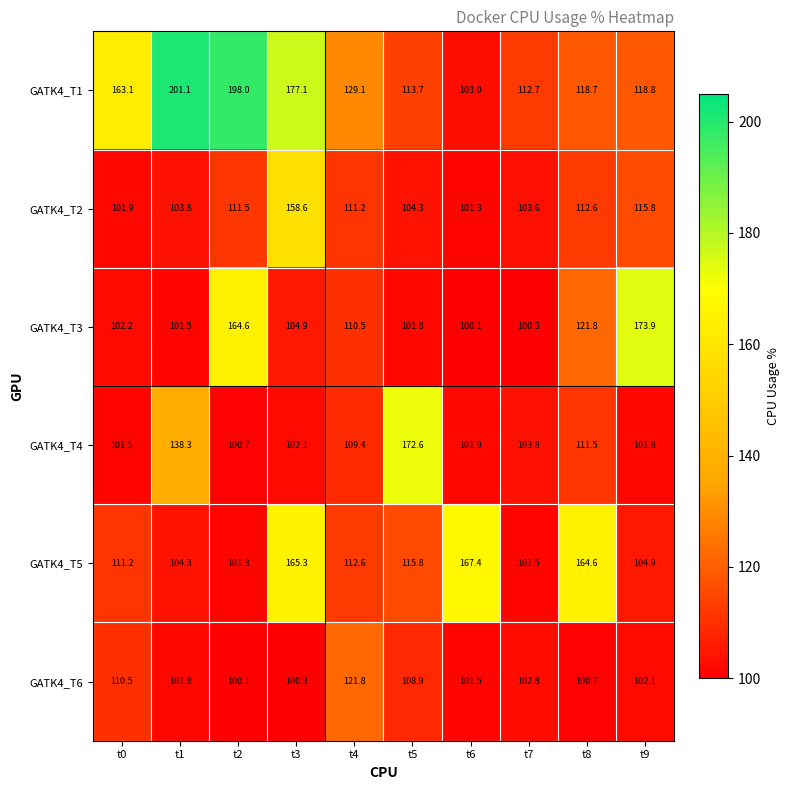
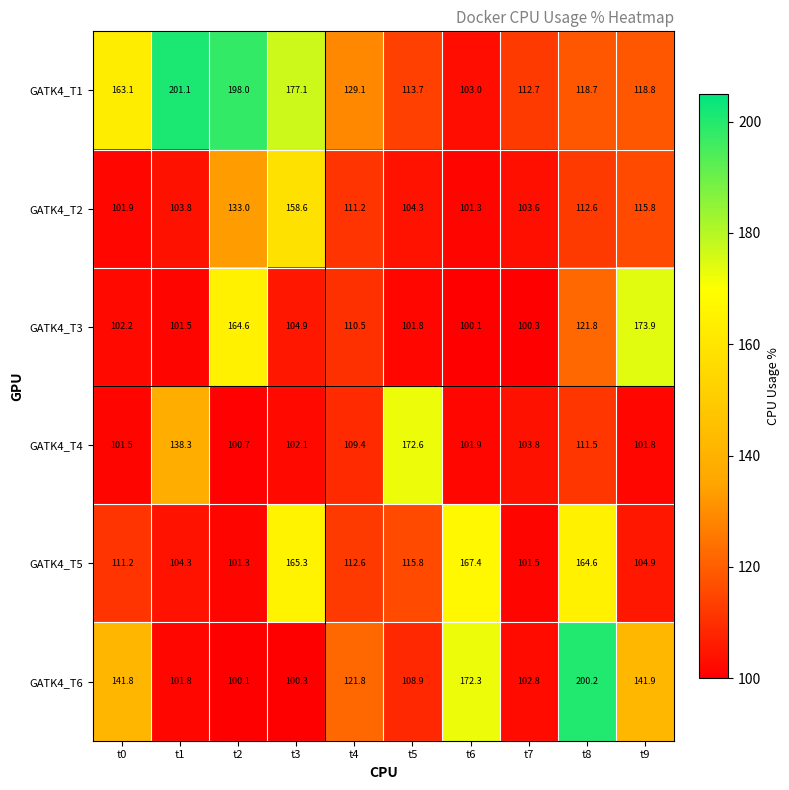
GATK4_T2, t2: 111.5 -> 133.0
GATK4_T6, t0: 110.5 -> 141.8
GATK4_T6, t6: 101.5 -> 172.3
GATK4_T6, t8: 100.7 -> 200.2
GATK4_T6, t9: 102.1 -> 141.9
